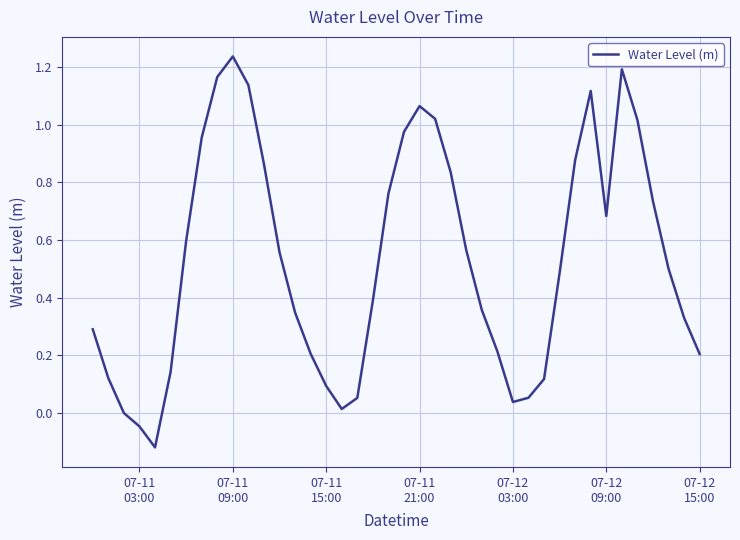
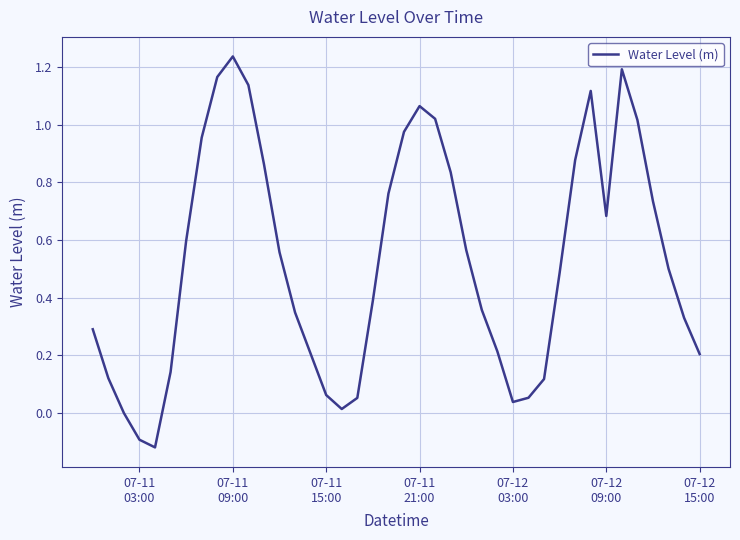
07-11 03:00: -0.05 -> -0.09
07-11 15:00: 0.09 -> 0.06
